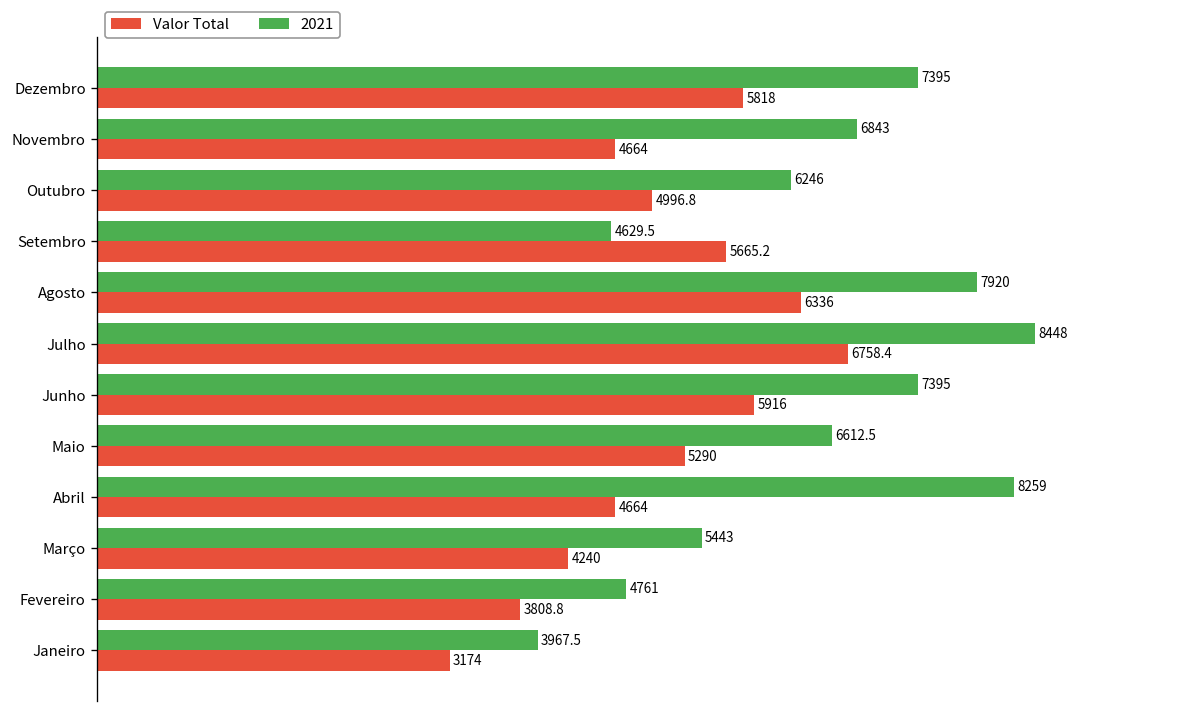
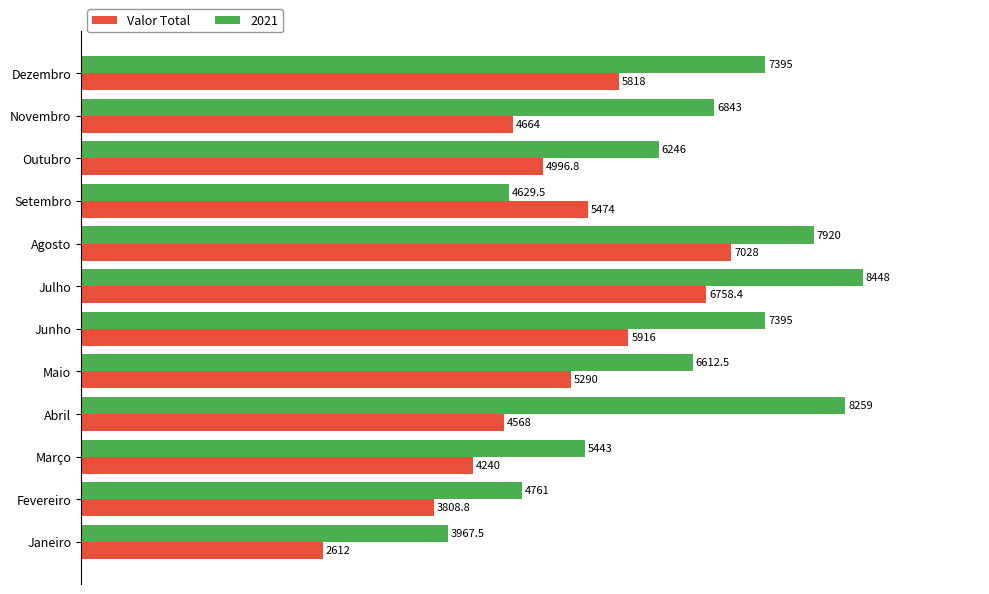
Valor Total, Setembro: 5665.2 -> 5474
Valor Total, Agosto: 6336 -> 7028
Valor Total, Abril: 4664 -> 4568
Valor Total, Janeiro: 3174 -> 2612
